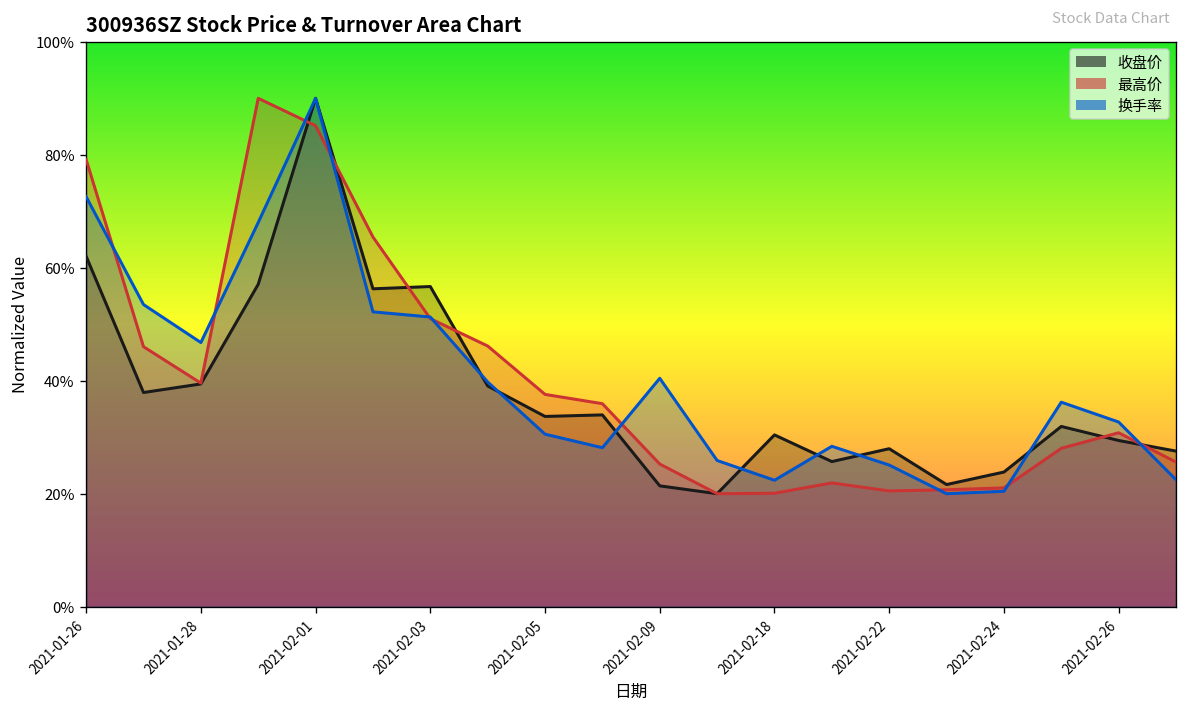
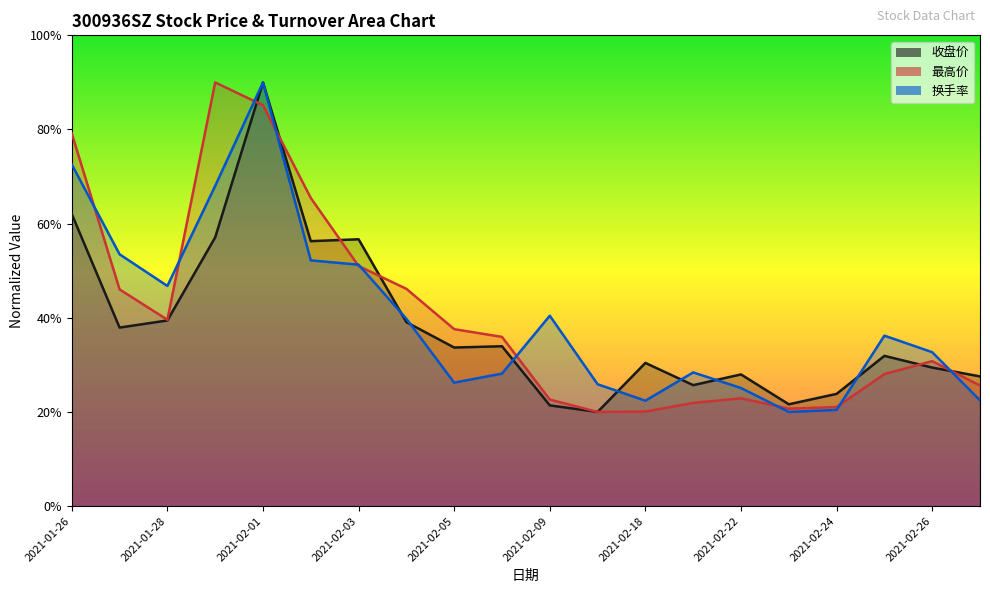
换手率, 2021-02-05: 31% -> 26%
最高价, 2021-02-09: 25% -> 23%
最高价, 2021-02-22: 20% -> 23%
